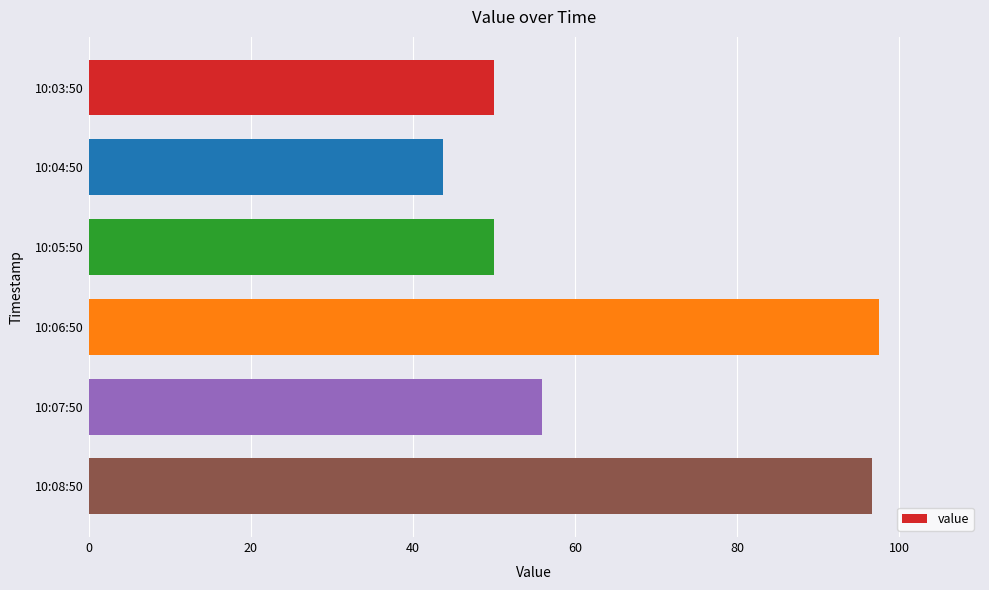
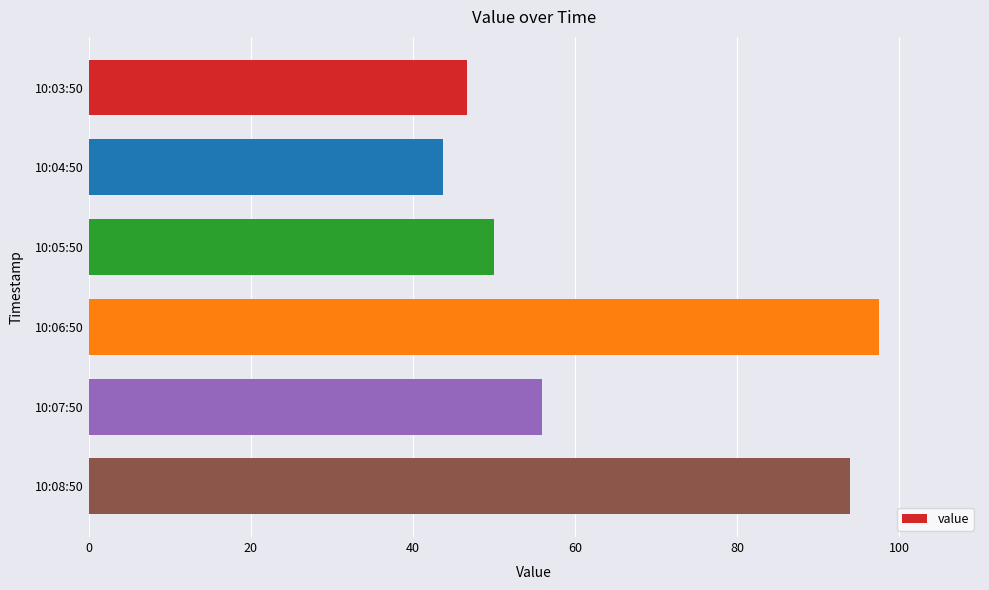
10:03:50: 50 -> 47
10:08:50: 97 -> 94
